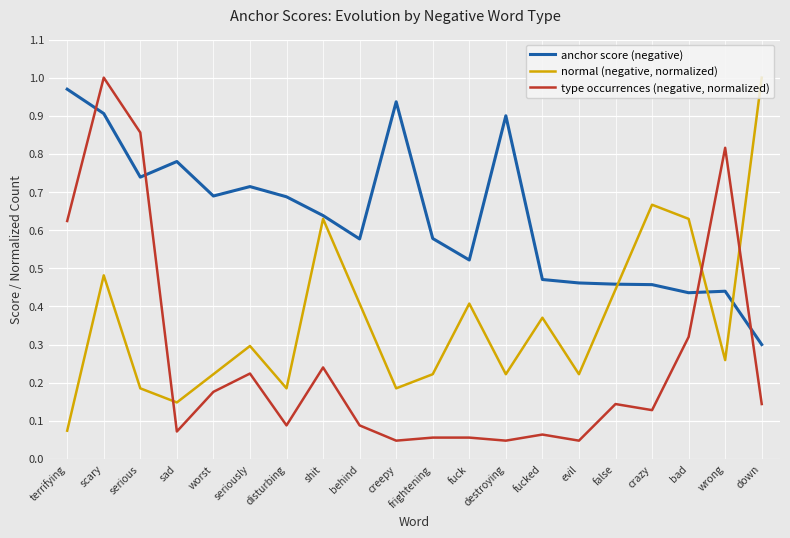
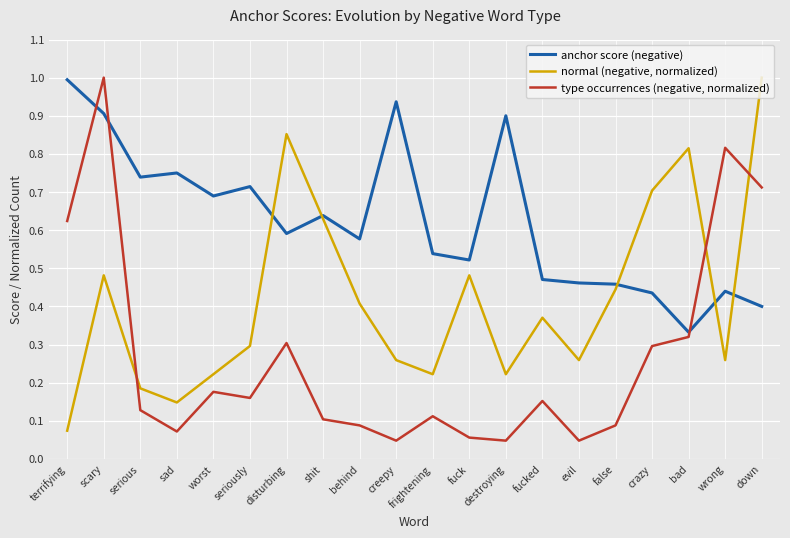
anchor score (negative), terrifying: 0.97 -> 0.99
type occurrences (negative, normalized), serious: 0.86 -> 0.13
anchor score (negative), sad: 0.78 -> 0.75
type occurrences (negative, normalized), seriously: 0.22 -> 0.16
anchor score (negative), disturbing: 0.69 -> 0.59
normal (negative, normalized), disturbing: 0.19 -> 0.85
type occurrences (negative, normalized), disturbing: 0.09 -> 0.30
type occurrences (negative, normalized), shit: 0.24 -> 0.10
normal (negative, normalized), creepy: 0.19 -> 0.26
anchor score (negative), frightening: 0.58 -> 0.54
type occurrences (negative, normalized), frightening: 0.06 -> 0.11
normal (negative, normalized), fuck: 0.41 -> 0.48
type occurrences (negative, normalized), fucked: 0.06 -> 0.15
normal (negative, normalized), evil: 0.22 -> 0.26
type occurrences (negative, normalized), false: 0.14 -> 0.09
anchor score (negative), crazy: 0.46 -> 0.44
normal (negative, normalized), crazy: 0.67 -> 0.70
type occurrences (negative, normalized), crazy: 0.13 -> 0.30
anchor score (negative), bad: 0.44 -> 0.33
normal (negative, normalized), bad: 0.63 -> 0.81
anchor score (negative), down: 0.3 -> 0.4
type occurrences (negative, normalized), down: 0.14 -> 0.71
